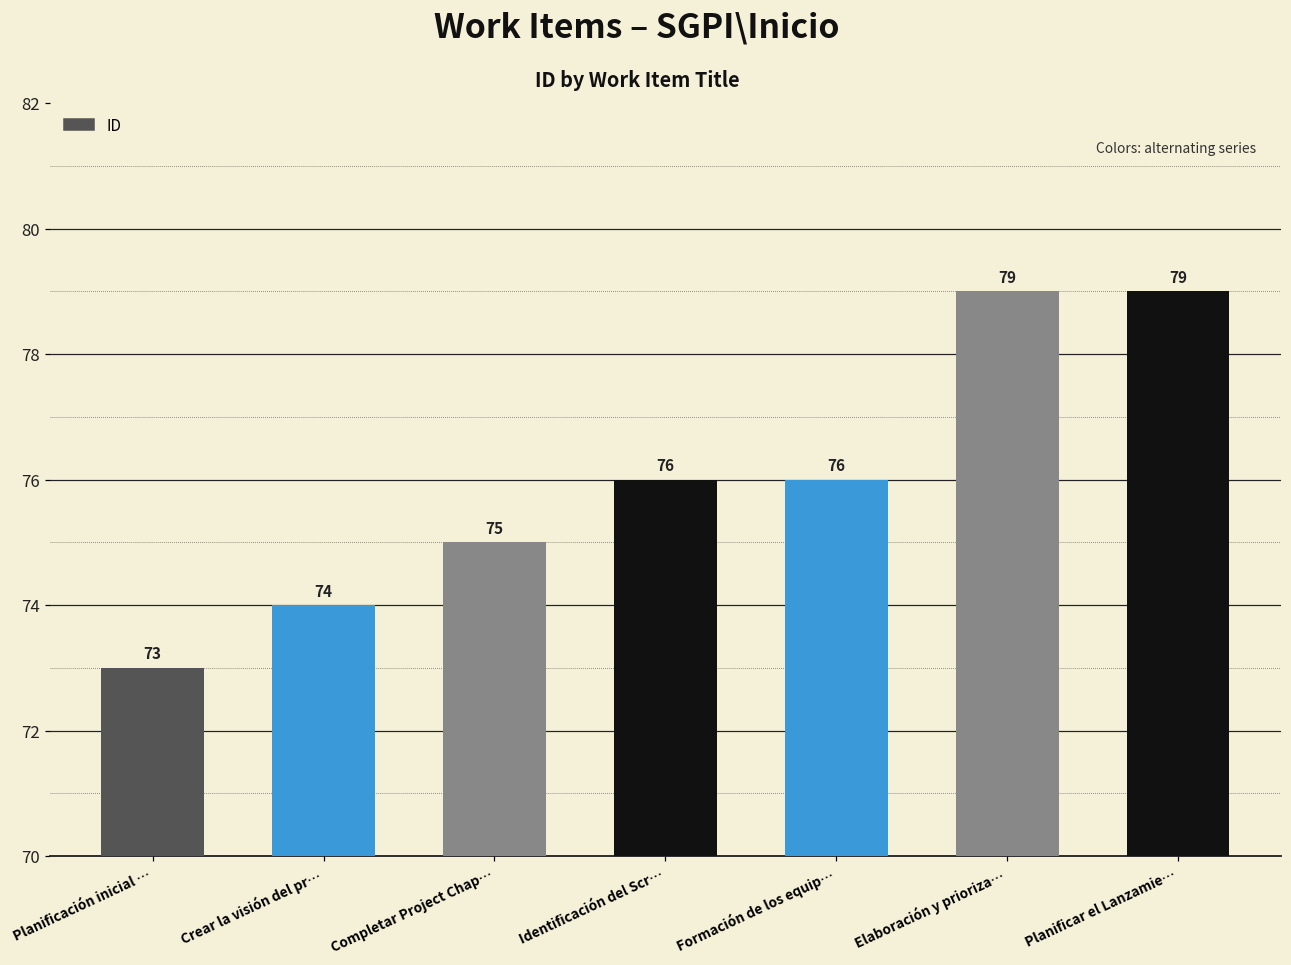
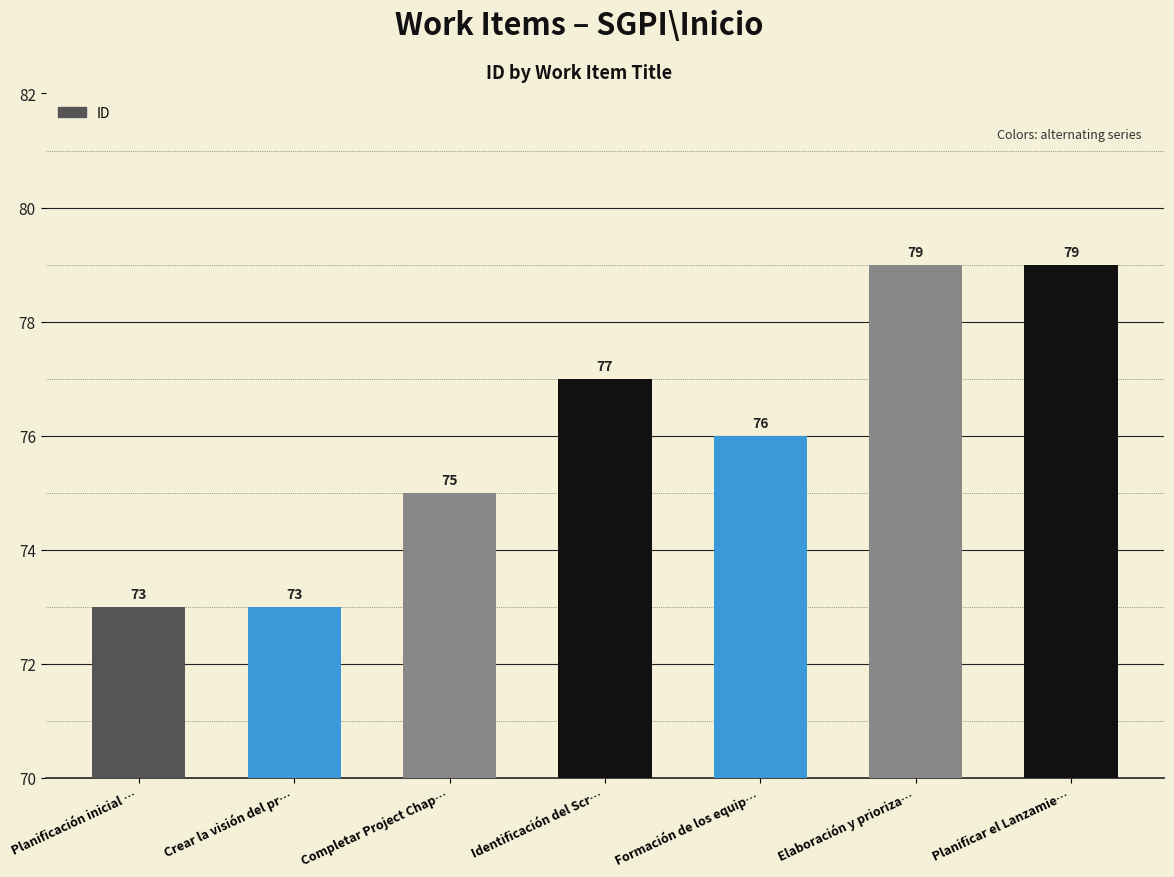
Crear la visión del pr…: 74 -> 73
Identificación del Scr…: 76 -> 77
